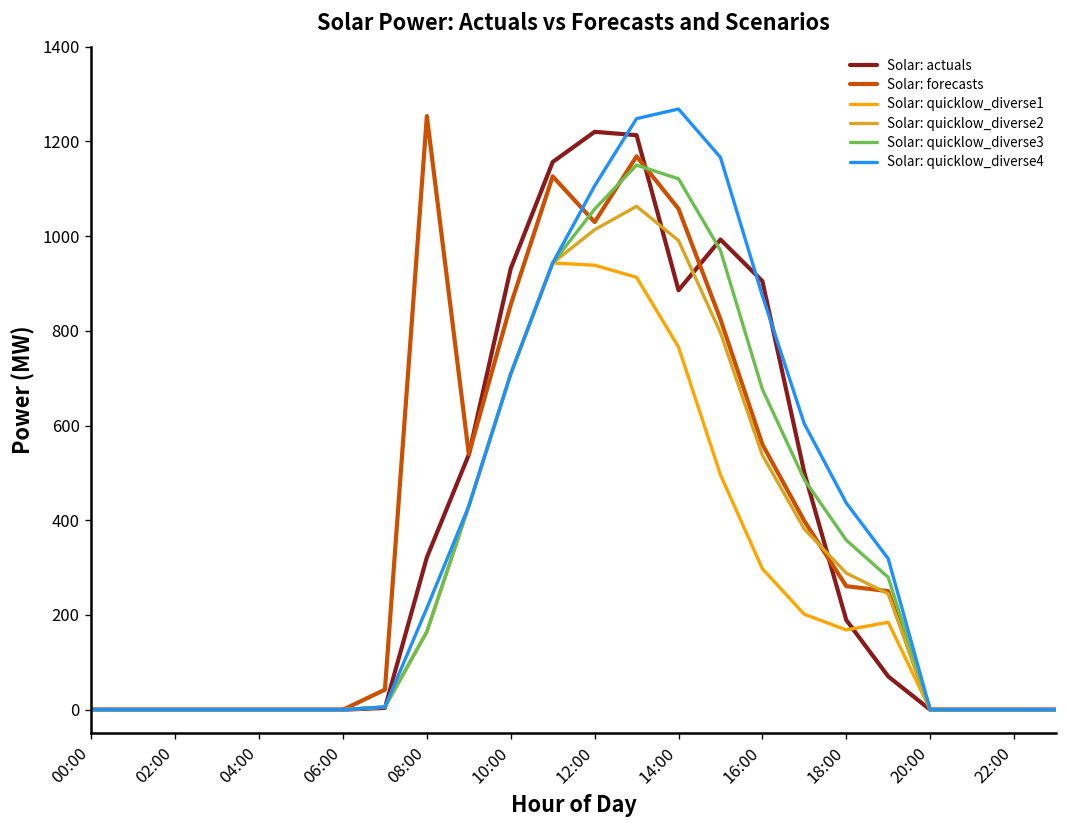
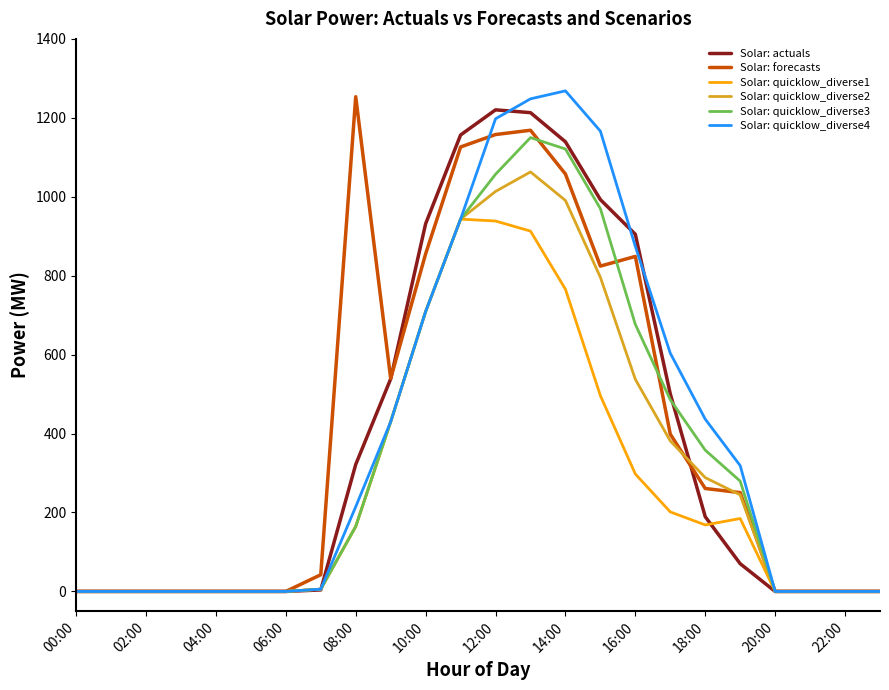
Solar: forecasts, 12:00: 1030 -> 1160
Solar: quicklow_diverse4, 12:00: 1110 -> 1200
Solar: actuals, 14:00: 890 -> 1140
Solar: forecasts, 16:00: 560 -> 850
